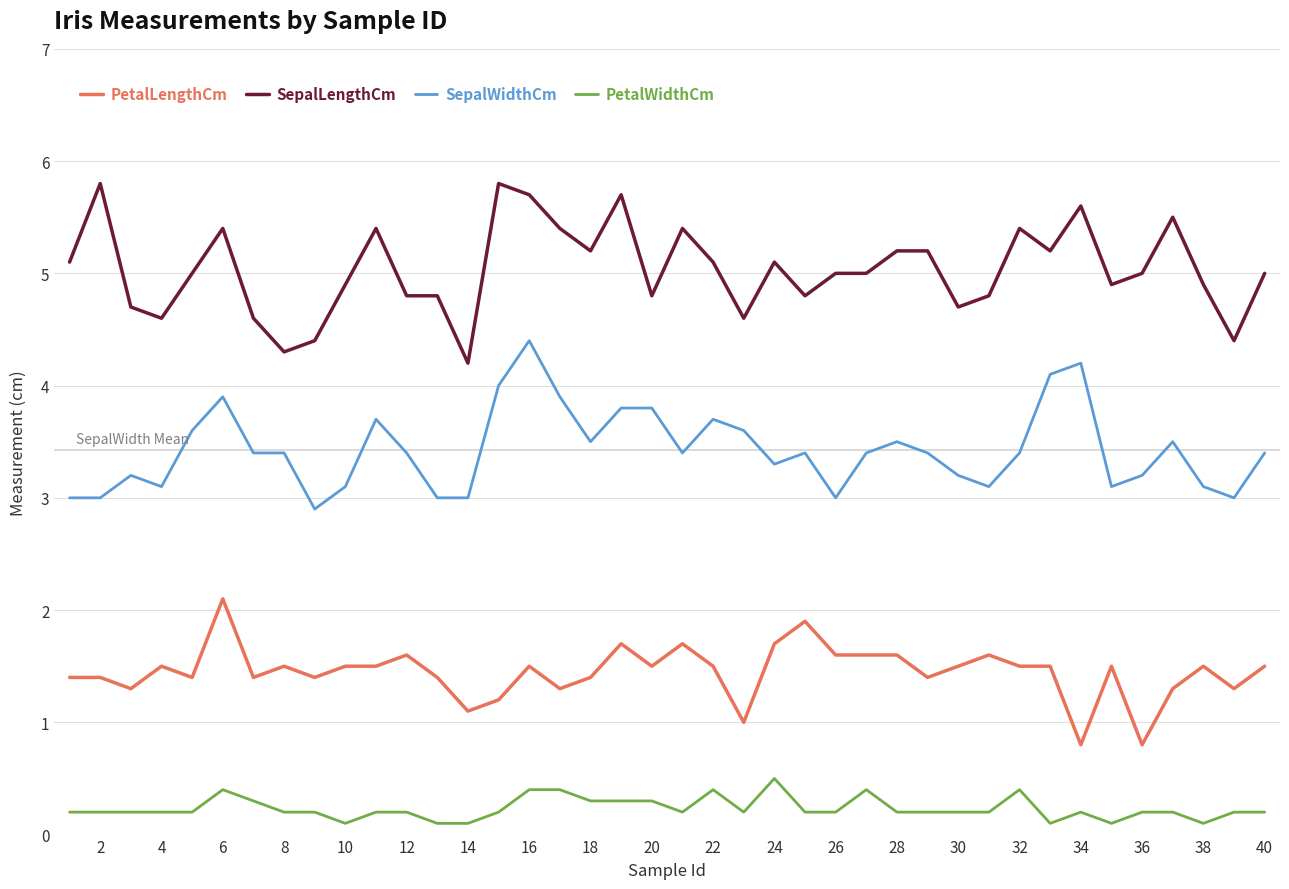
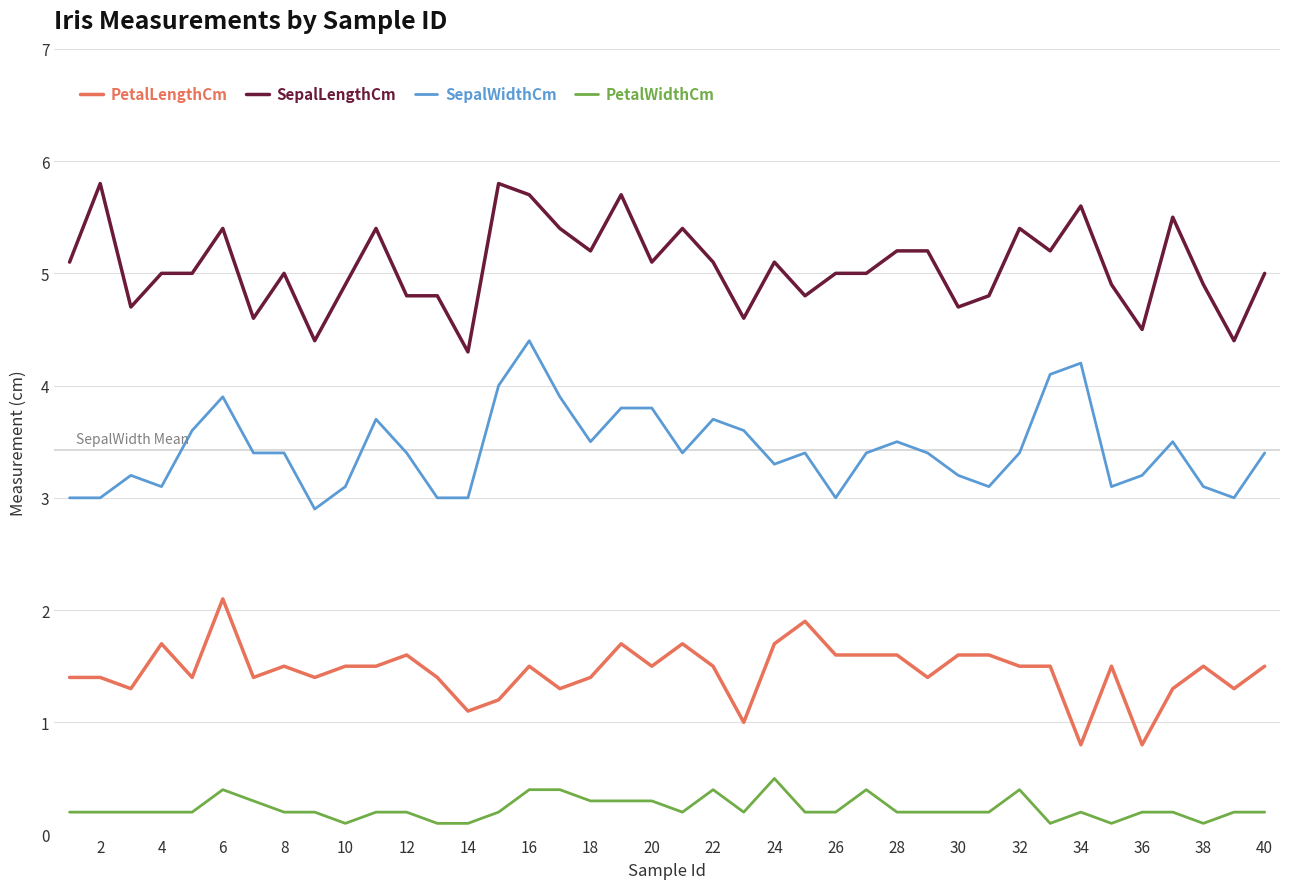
PetalLengthCm, 4: 1.5 -> 1.7
SepalLengthCm, 4: 4.6 -> 5.0
SepalLengthCm, 8: 4.3 -> 5.0
SepalLengthCm, 14: 4.2 -> 4.3
SepalLengthCm, 20: 4.8 -> 5.1
PetalLengthCm, 30: 1.5 -> 1.6
SepalLengthCm, 36: 5.0 -> 4.5
